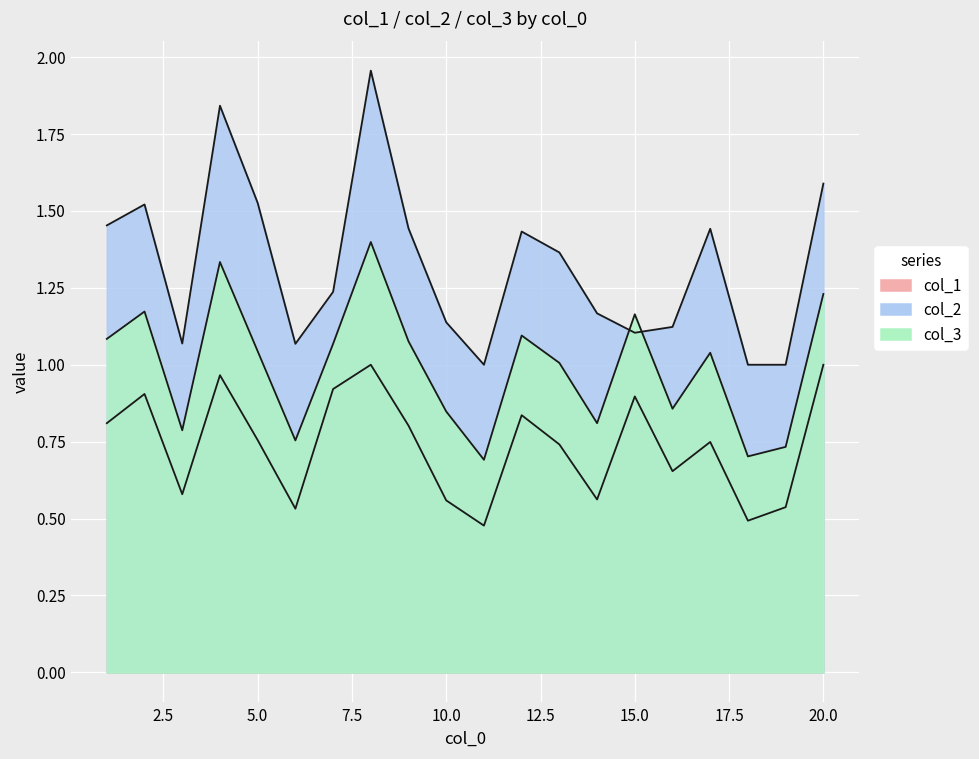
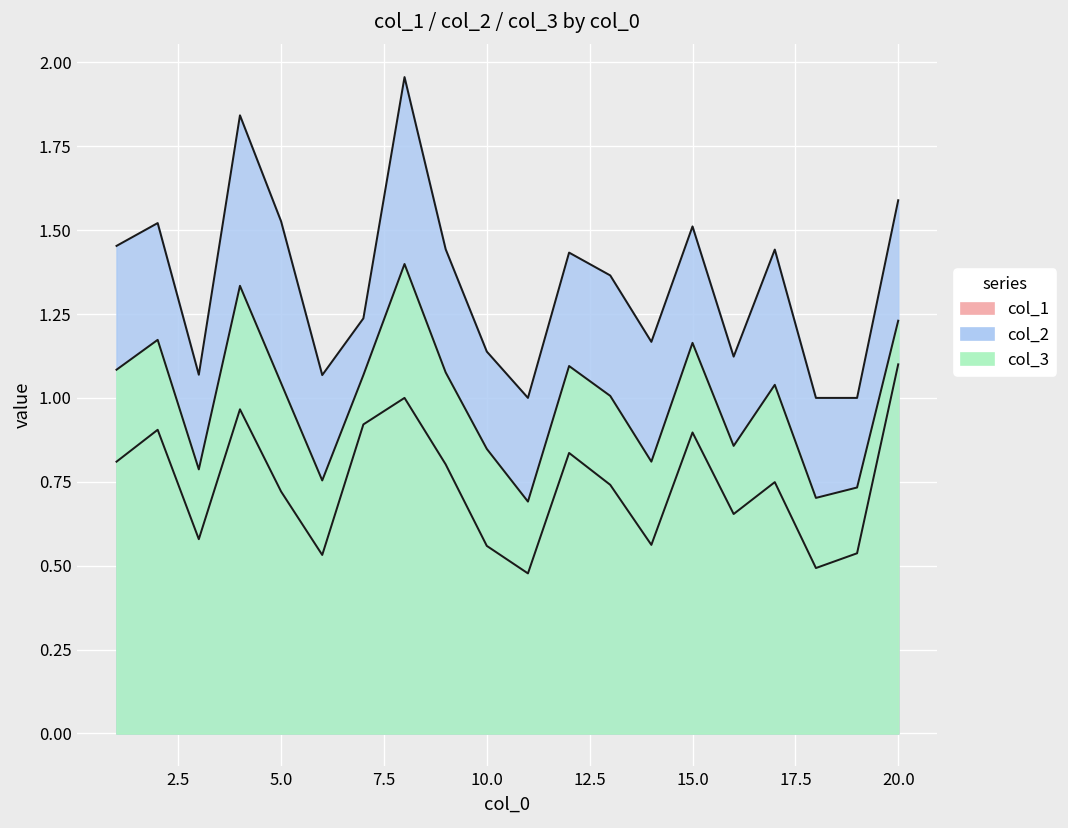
col_1, 5.0: 0.76 -> 0.72
col_2, 15.0: 1.10 -> 1.51
col_1, 20.0: 1.0 -> 1.1
